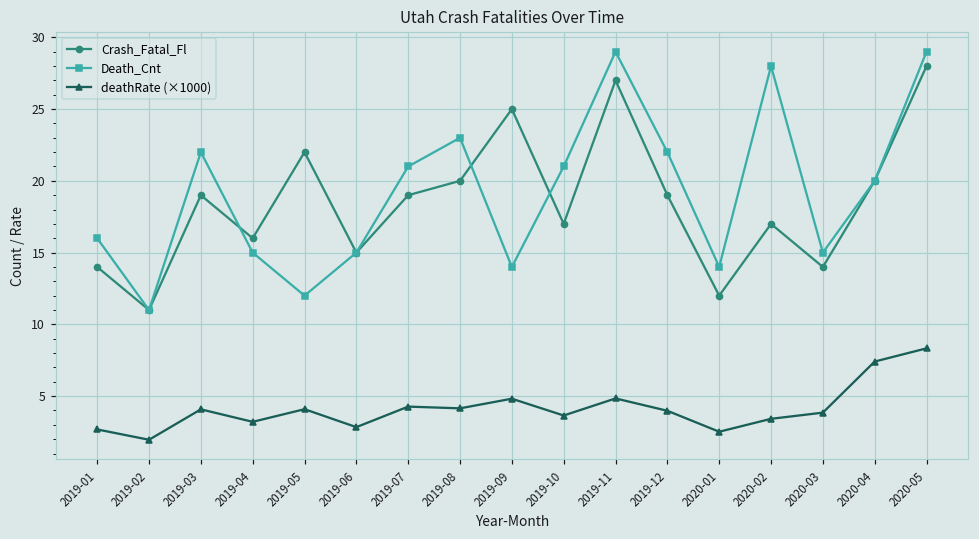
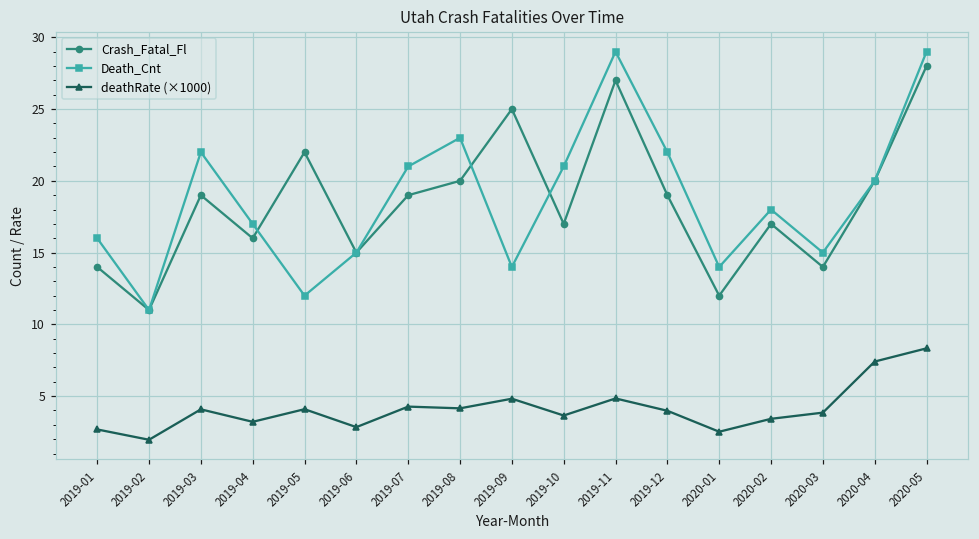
Death_Cnt, 2019-04: 15 -> 17
Death_Cnt, 2020-02: 28 -> 18
